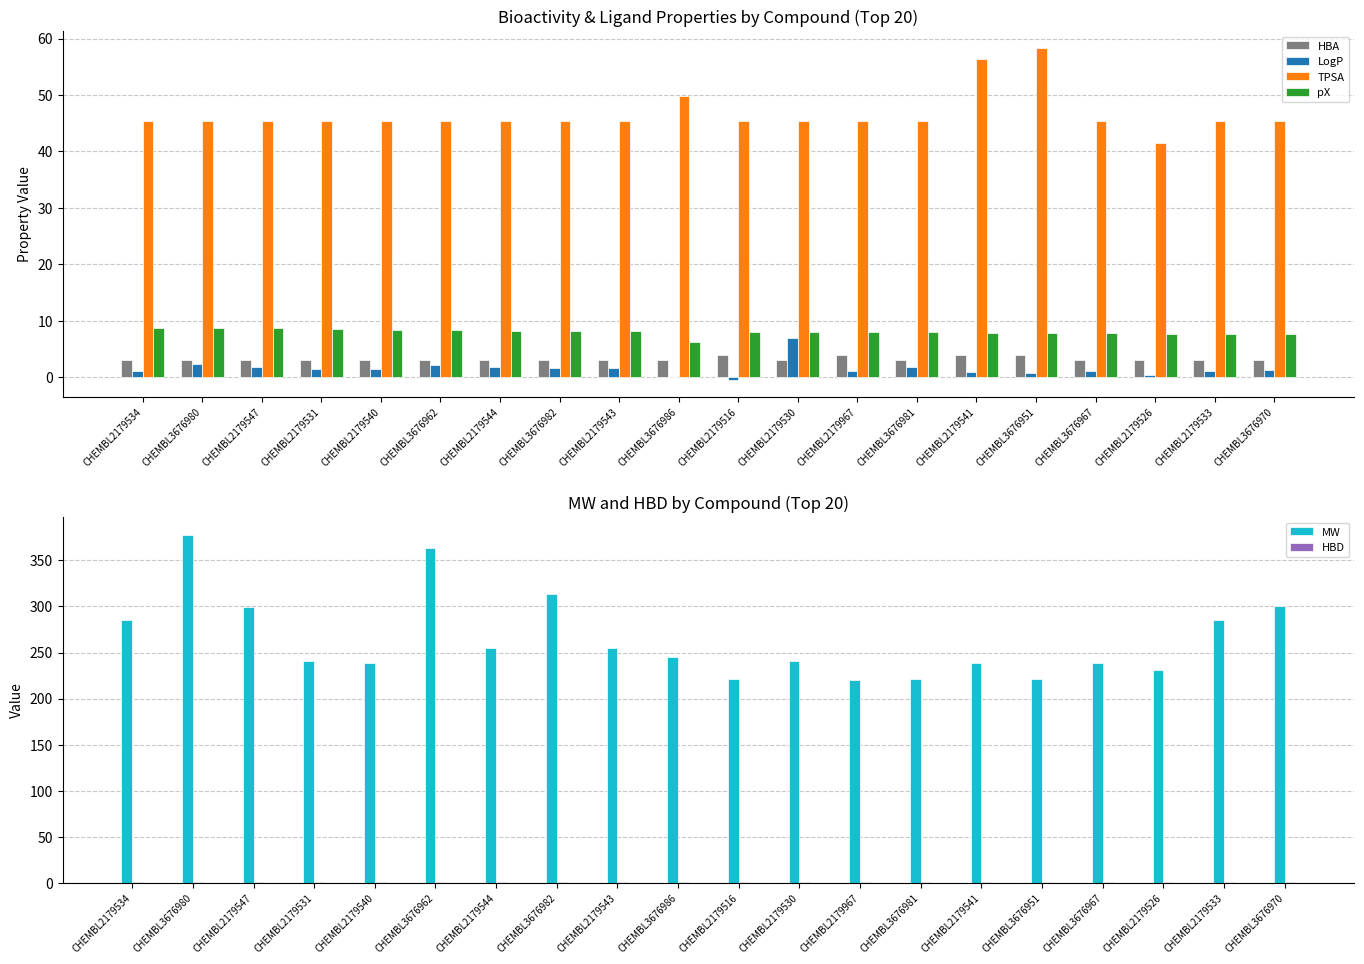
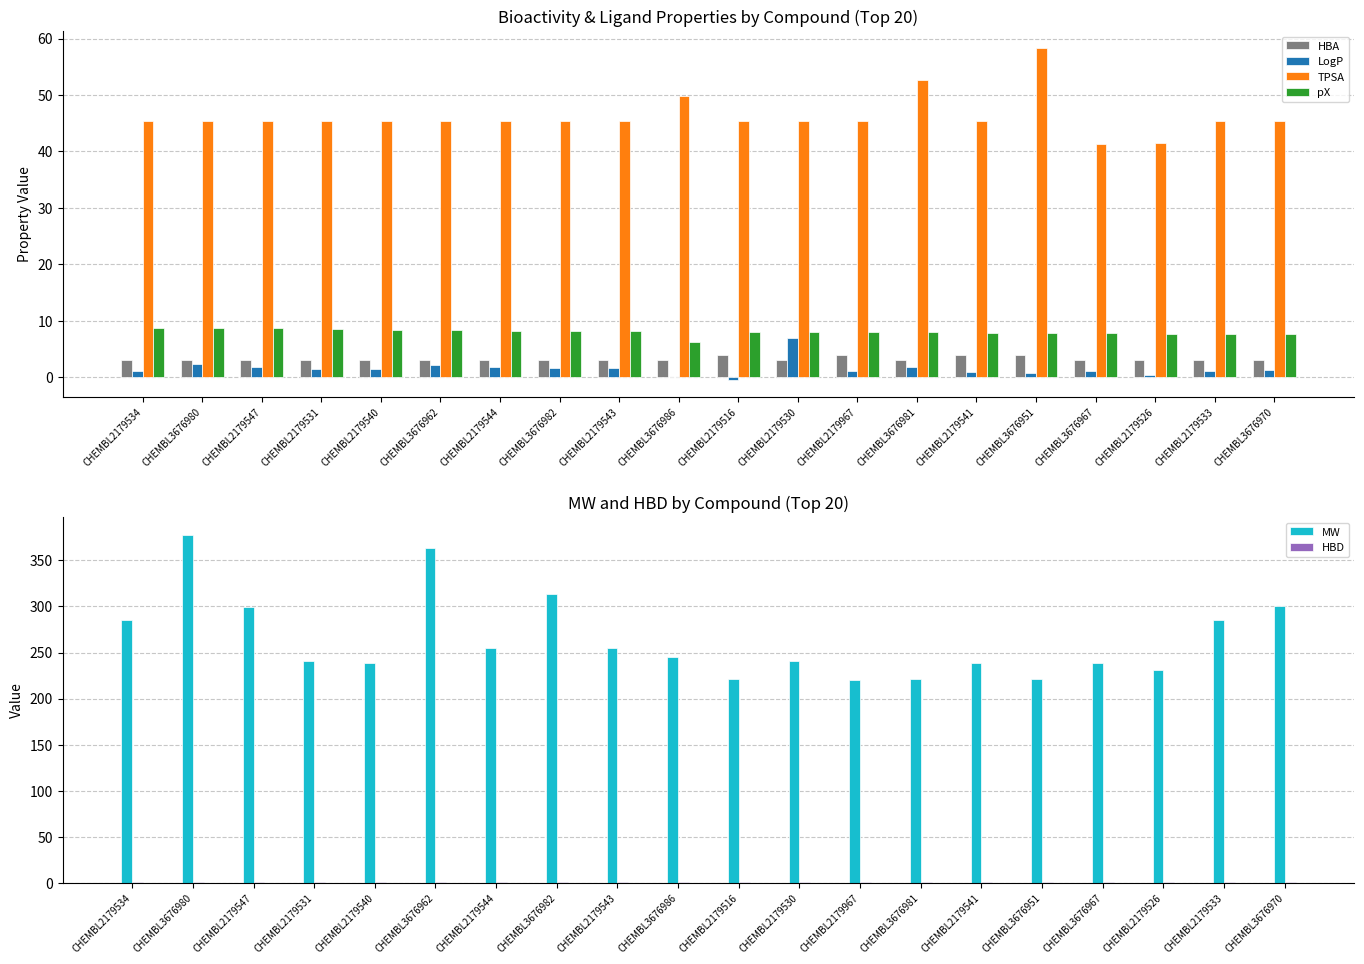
Bioactivity & Ligand Properties by Compound (Top 20), TPSA, CHEMBL3676981: 45 -> 53
Bioactivity & Ligand Properties by Compound (Top 20), TPSA, CHEMBL2179541: 56 -> 45
Bioactivity & Ligand Properties by Compound (Top 20), TPSA, CHEMBL3676967: 45 -> 41
